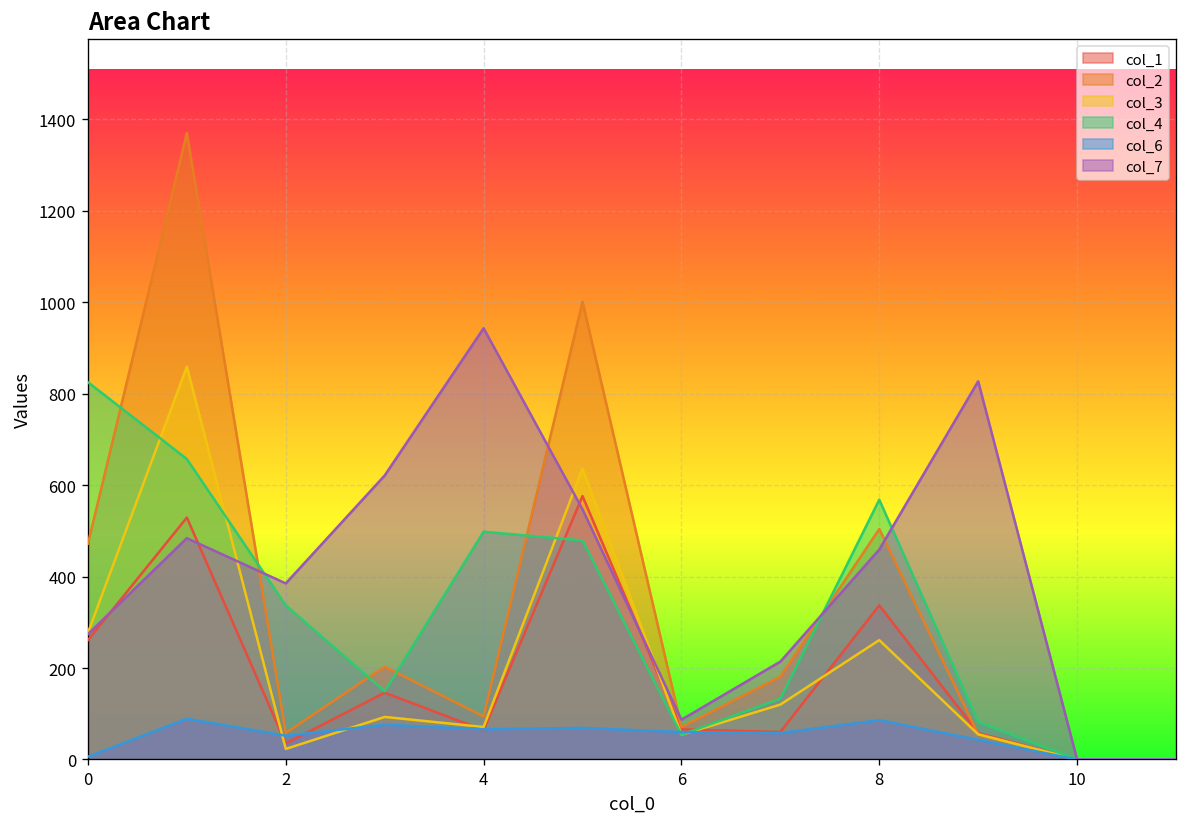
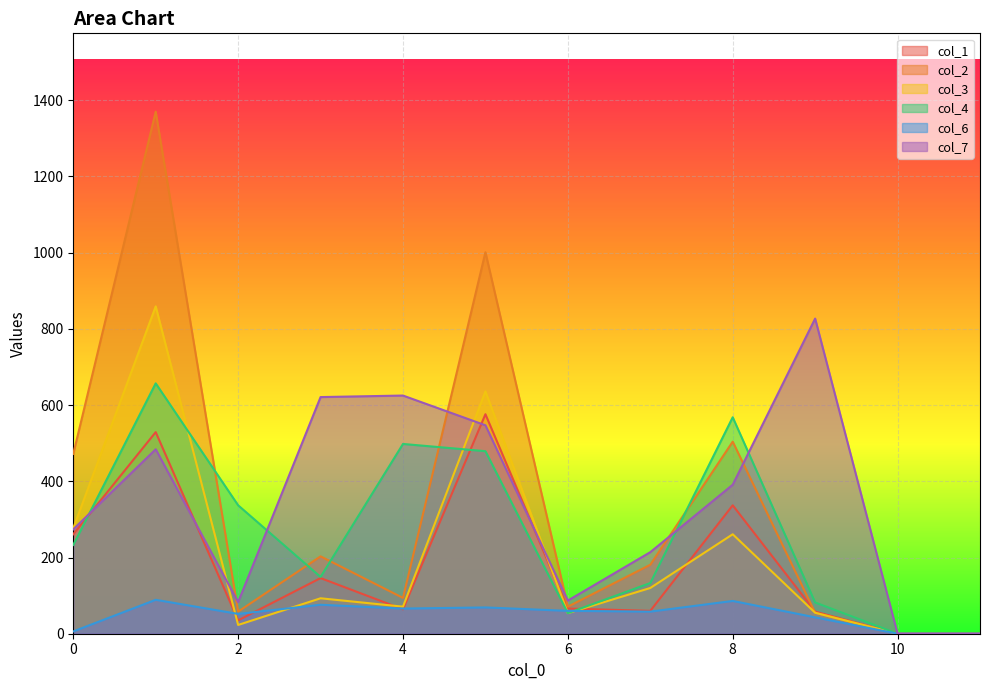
col_4, 0: 830 -> 230
col_7, 2: 390 -> 80
col_7, 4: 940 -> 630
col_7, 8: 460 -> 390
